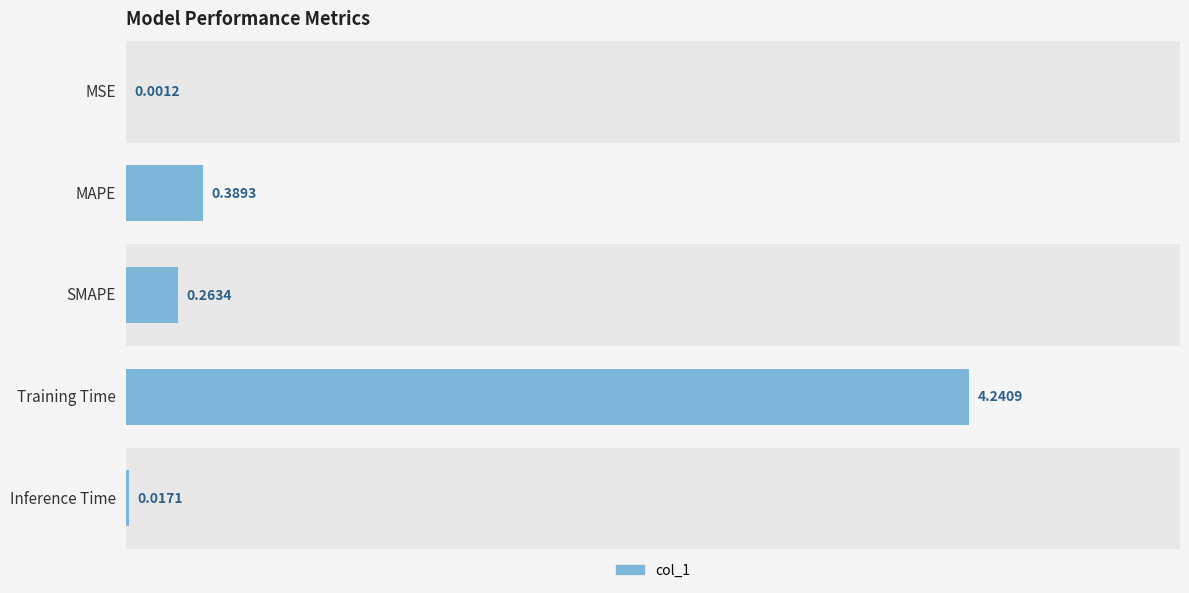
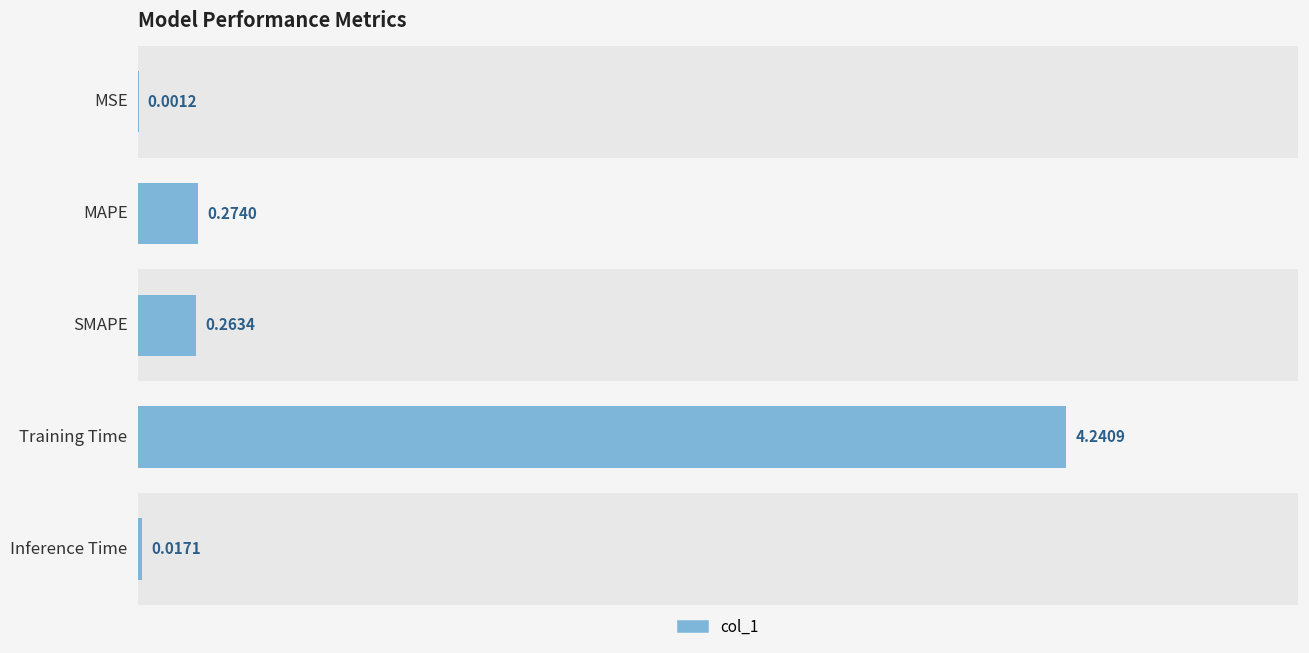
MAPE: 0.3893 -> 0.2740
